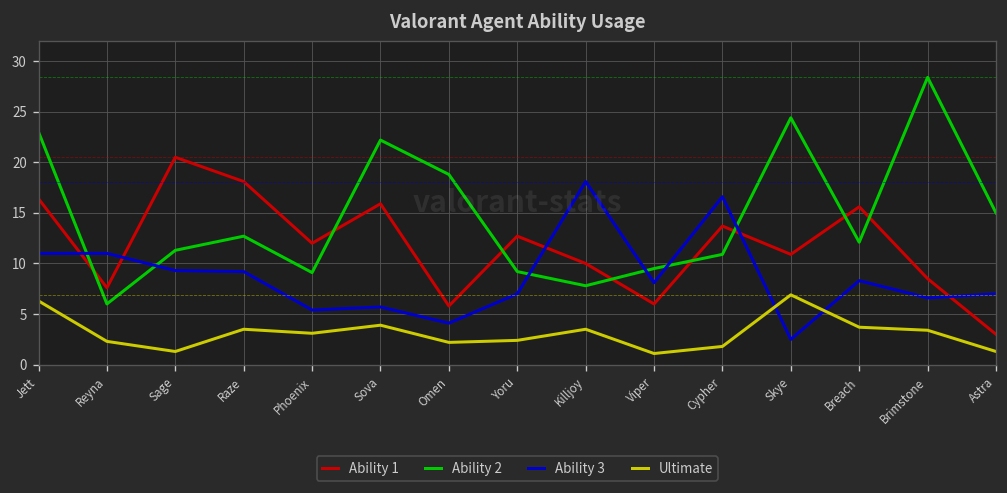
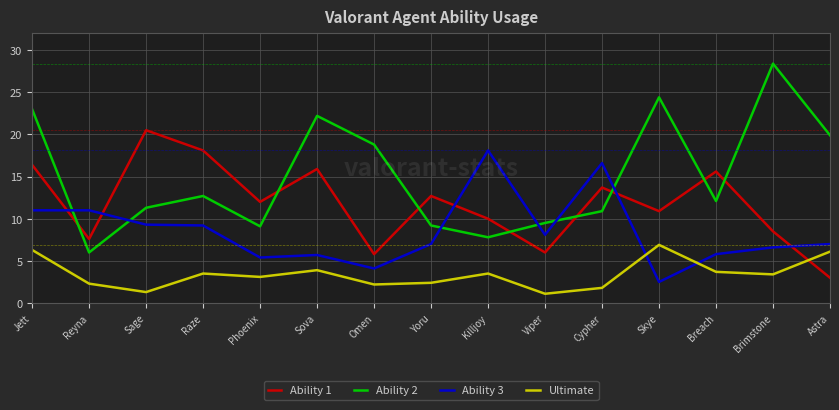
Ability 3, Breach: 8 -> 6
Ability 2, Astra: 15 -> 20
Ultimate, Astra: 1 -> 6
